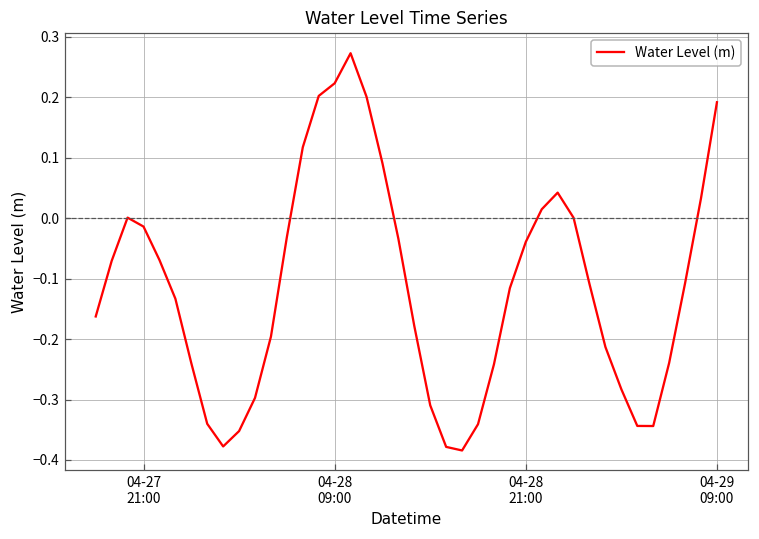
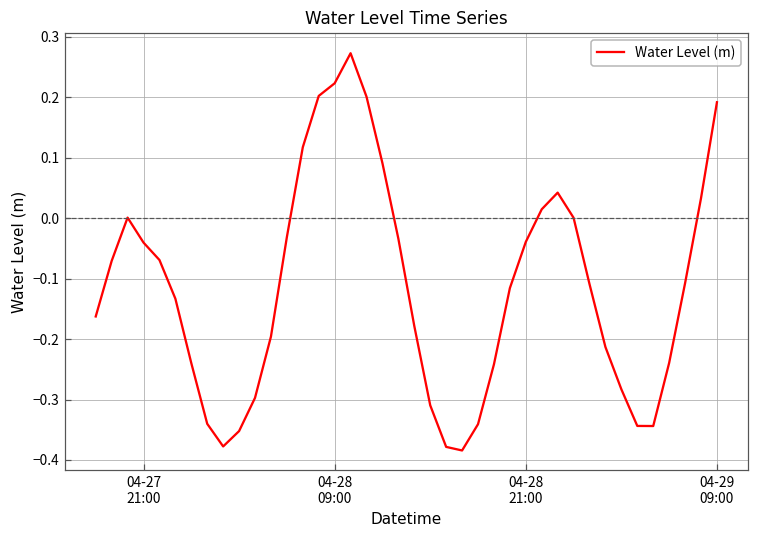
04-27 21:00: -0.01 -> -0.04
